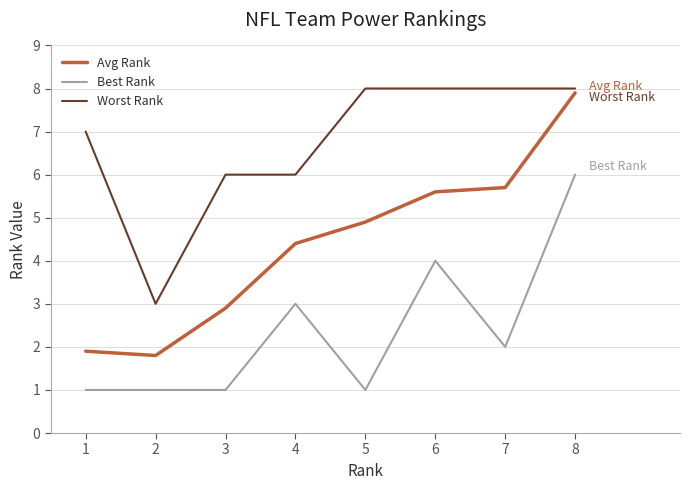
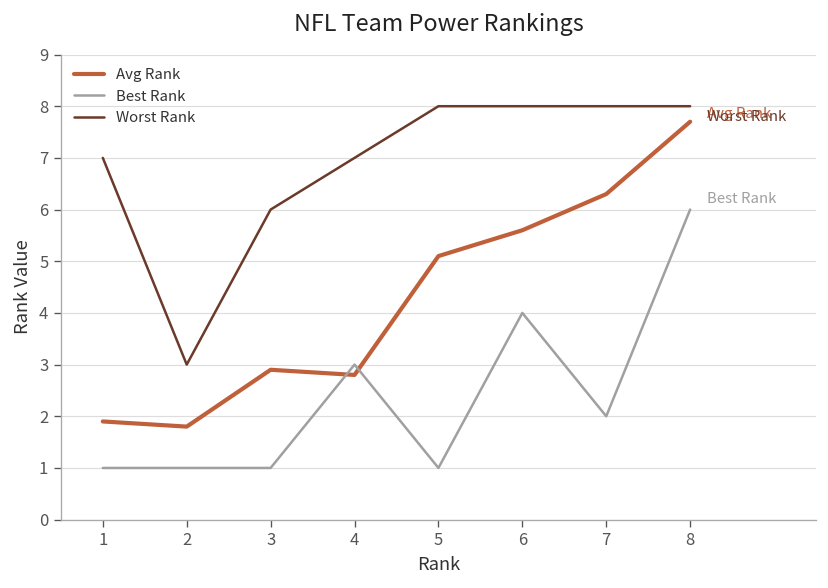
Avg Rank, 4: 4.4 -> 2.8
Worst Rank, 4: 6 -> 7
Avg Rank, 5: 4.9 -> 5.1
Avg Rank, 7: 5.7 -> 6.3
Avg Rank, 8: 7.9 -> 7.7
